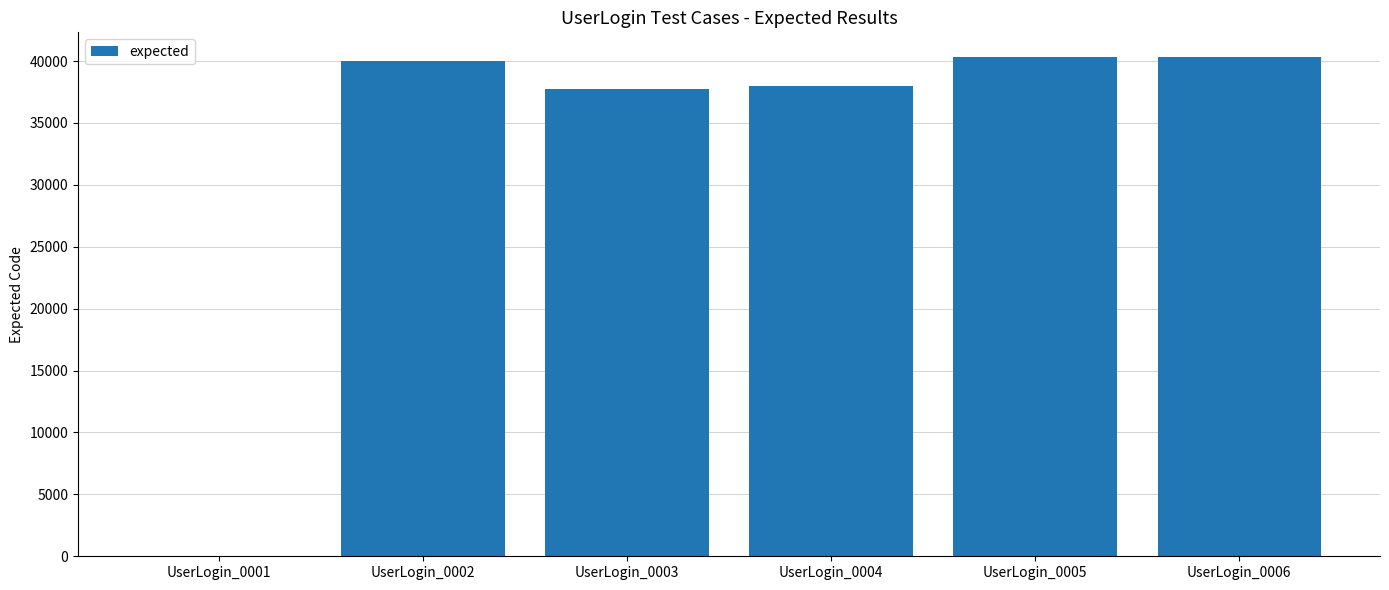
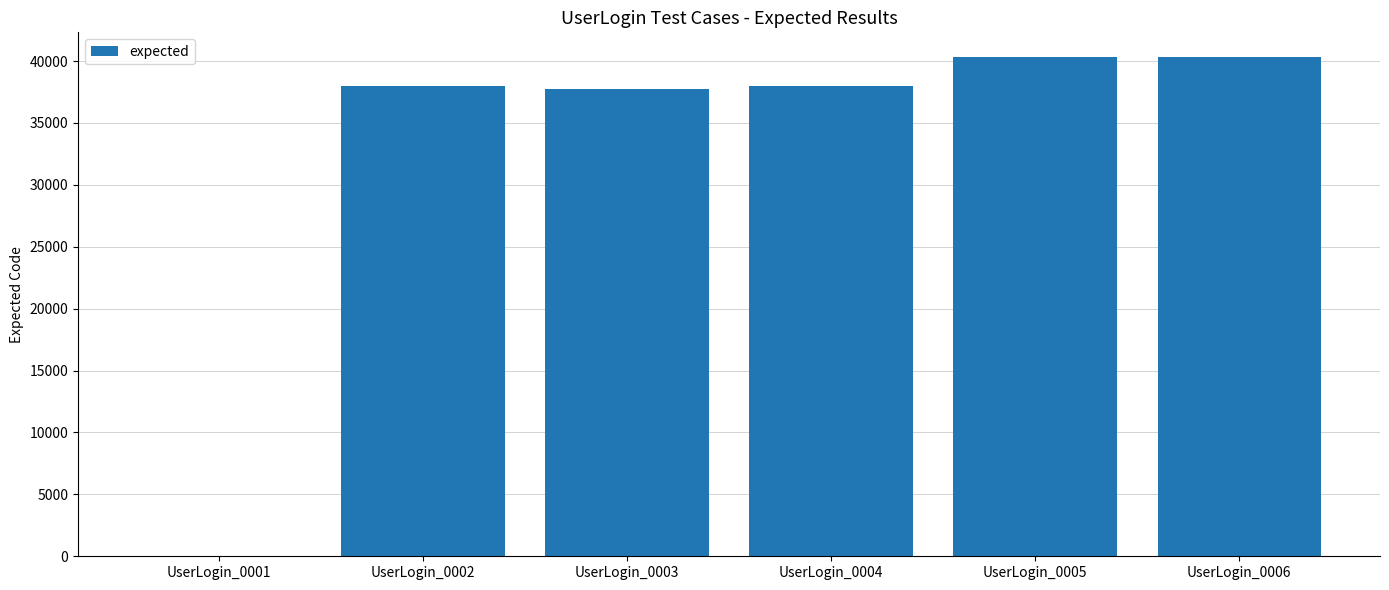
UserLogin_0002: 40000 -> 38000
